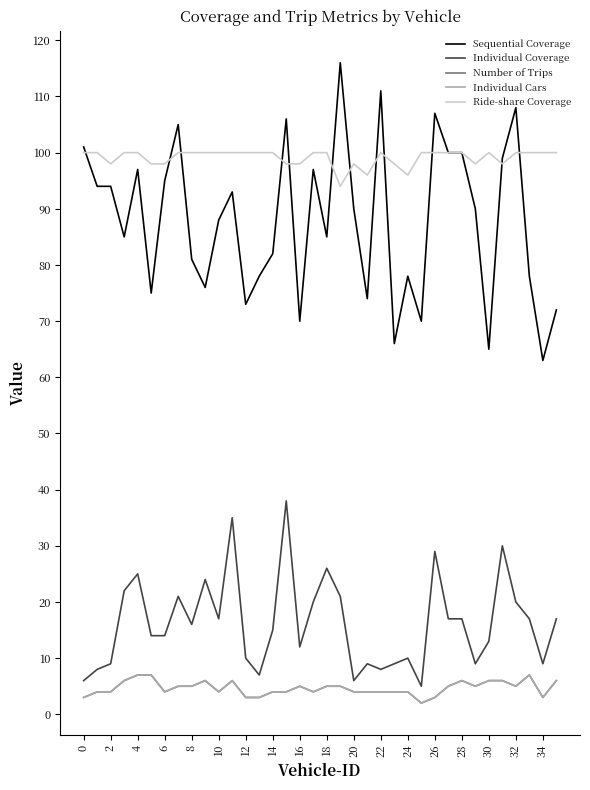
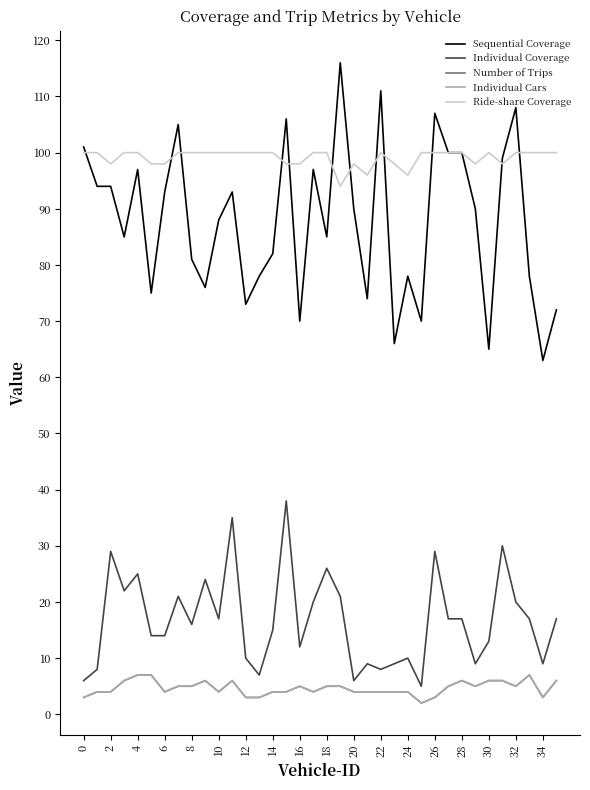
Individual Coverage, 2: 9 -> 29
Sequential Coverage, 6: 95 -> 93
